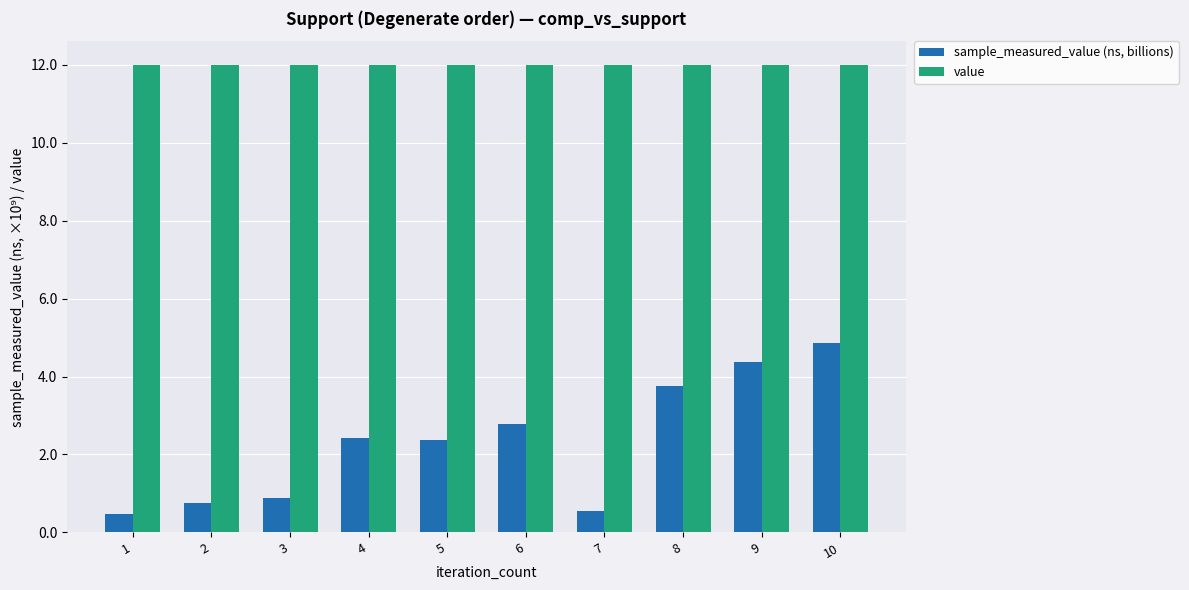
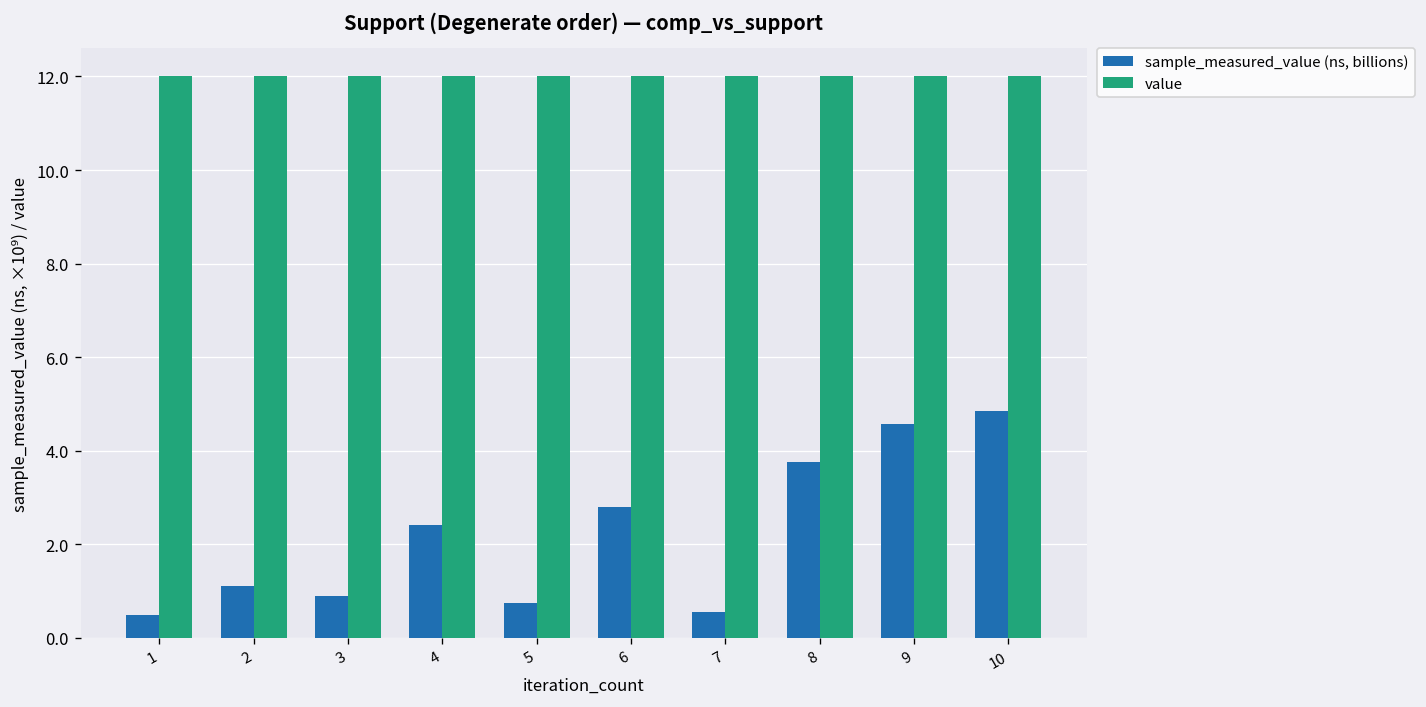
sample_measured_value (ns, billions), 2: 0.8 -> 1.1
sample_measured_value (ns, billions), 5: 2.4 -> 0.8
sample_measured_value (ns, billions), 9: 4.4 -> 4.6
